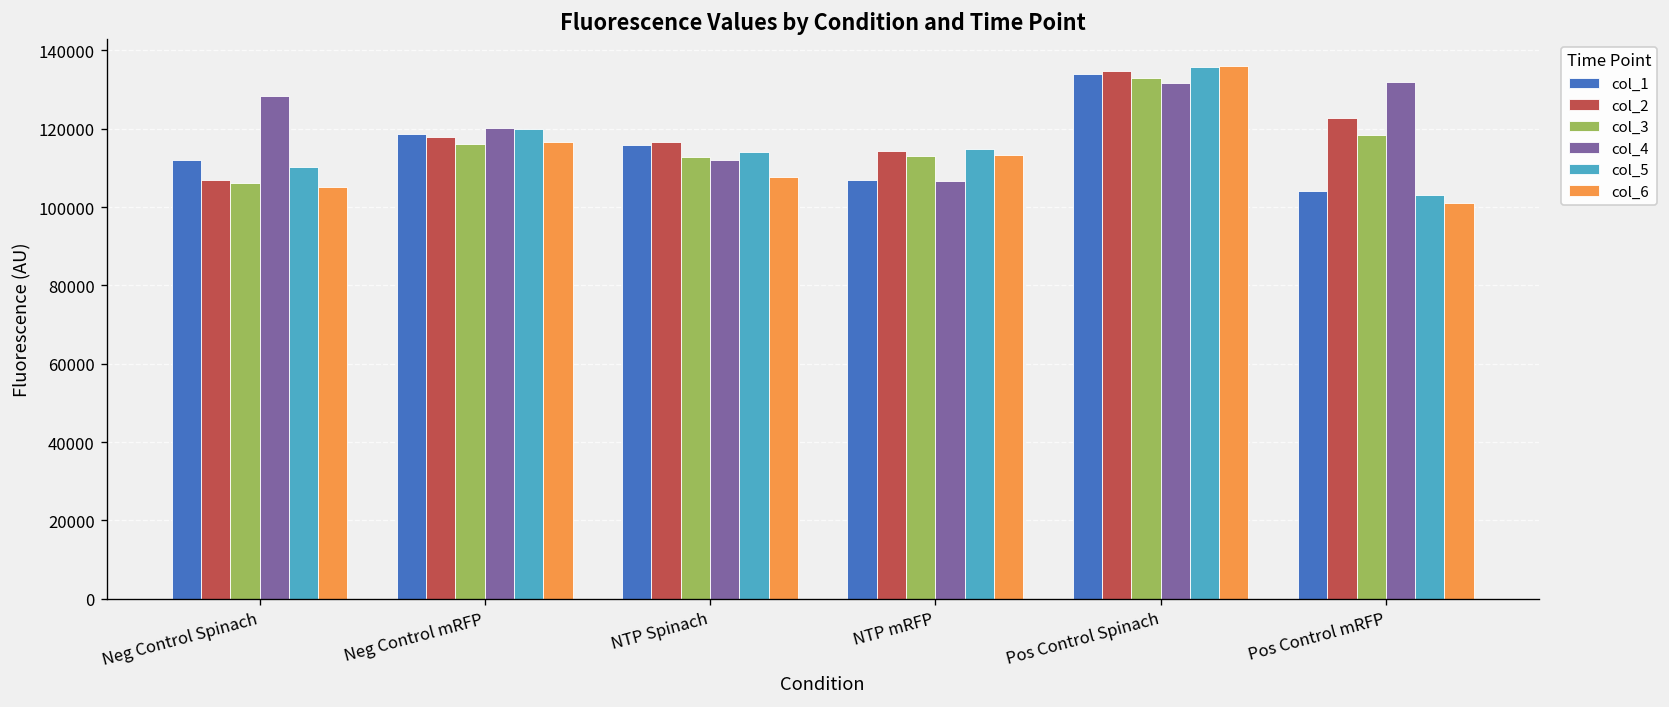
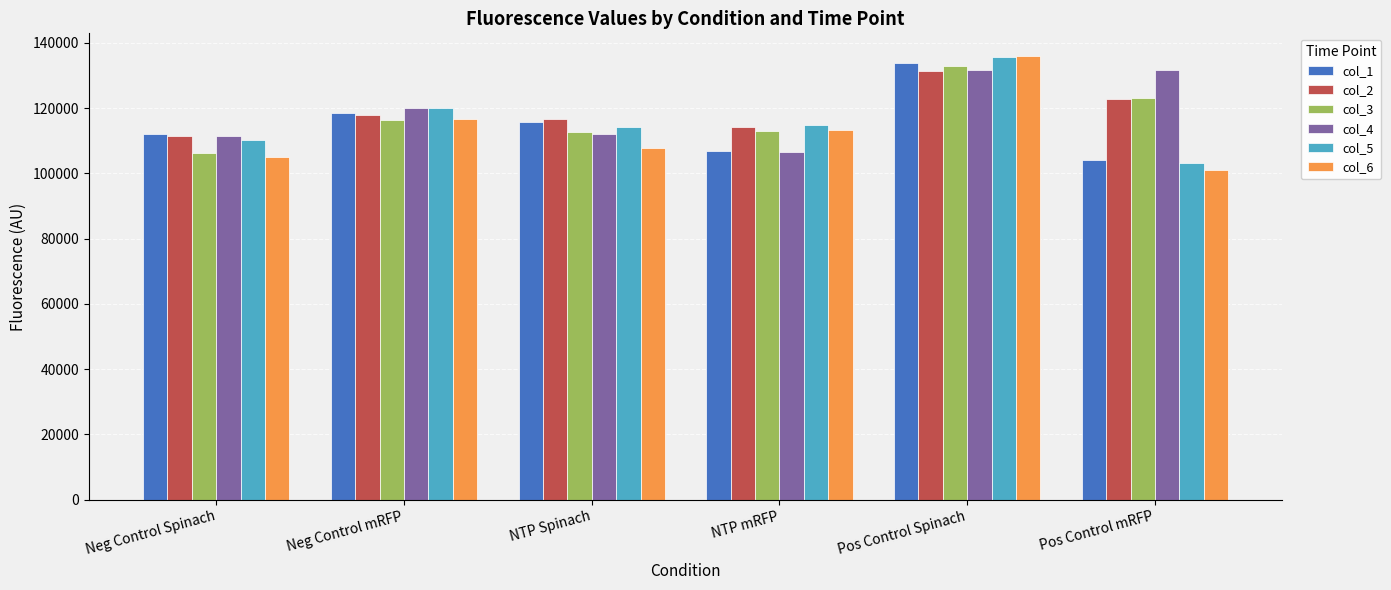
col_2, Neg Control Spinach: 107000 -> 112000
col_4, Neg Control Spinach: 128000 -> 111000
col_2, Pos Control Spinach: 135000 -> 131000
col_3, Pos Control mRFP: 118000 -> 123000
